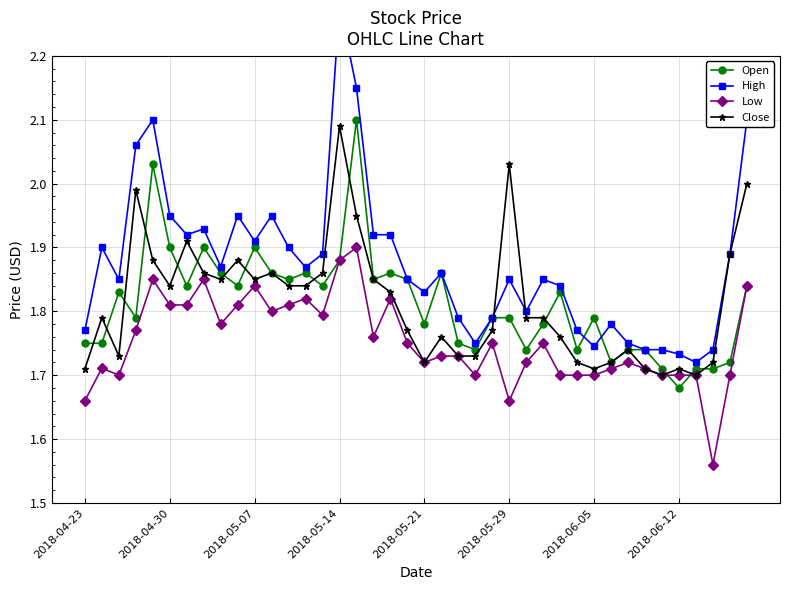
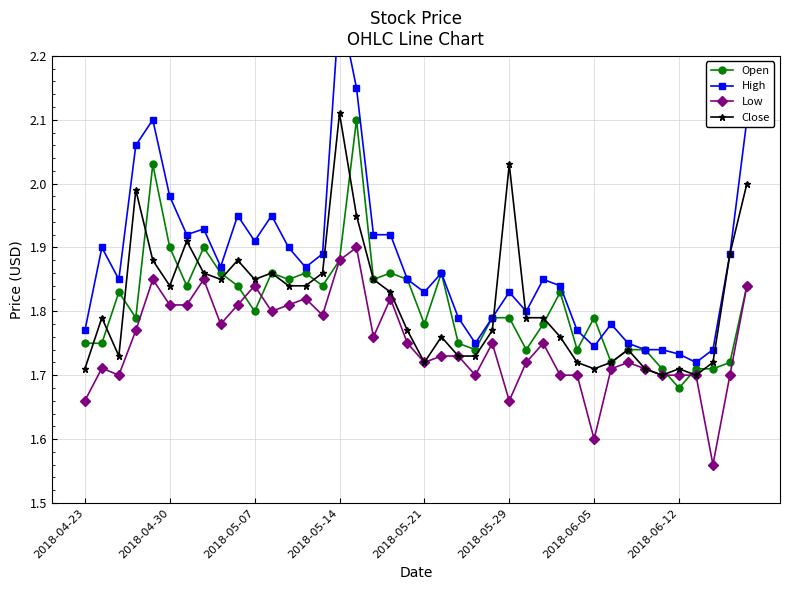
High, 2018-04-30: 1.95 -> 1.98
Open, 2018-05-07: 1.9 -> 1.8
Close, 2018-05-14: 2.09 -> 2.11
High, 2018-05-29: 1.85 -> 1.83
Low, 2018-06-05: 1.7 -> 1.6
